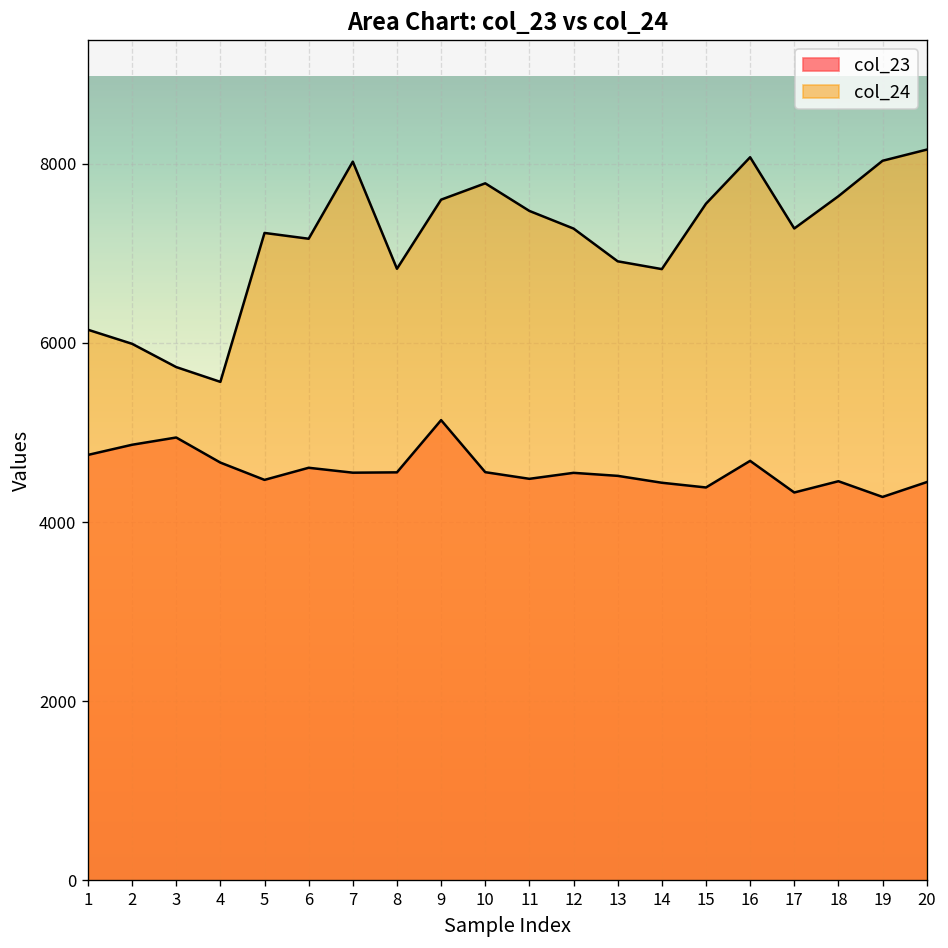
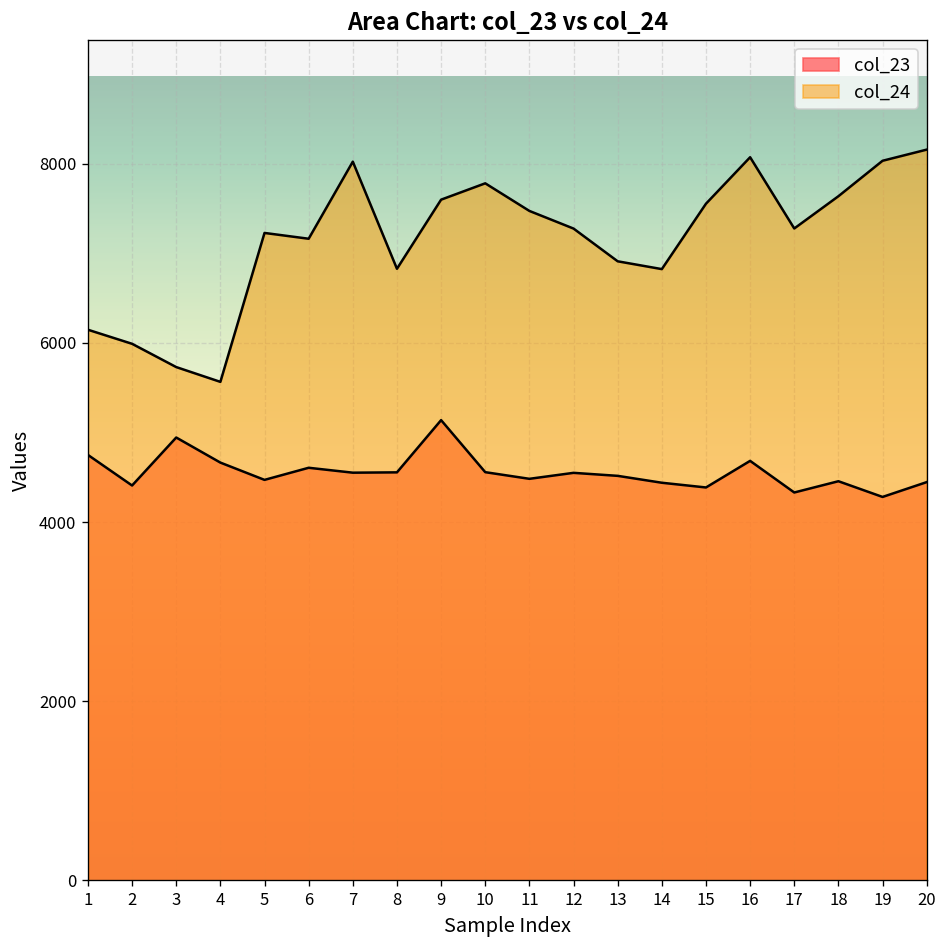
col_23, 2: 4900 -> 4400
